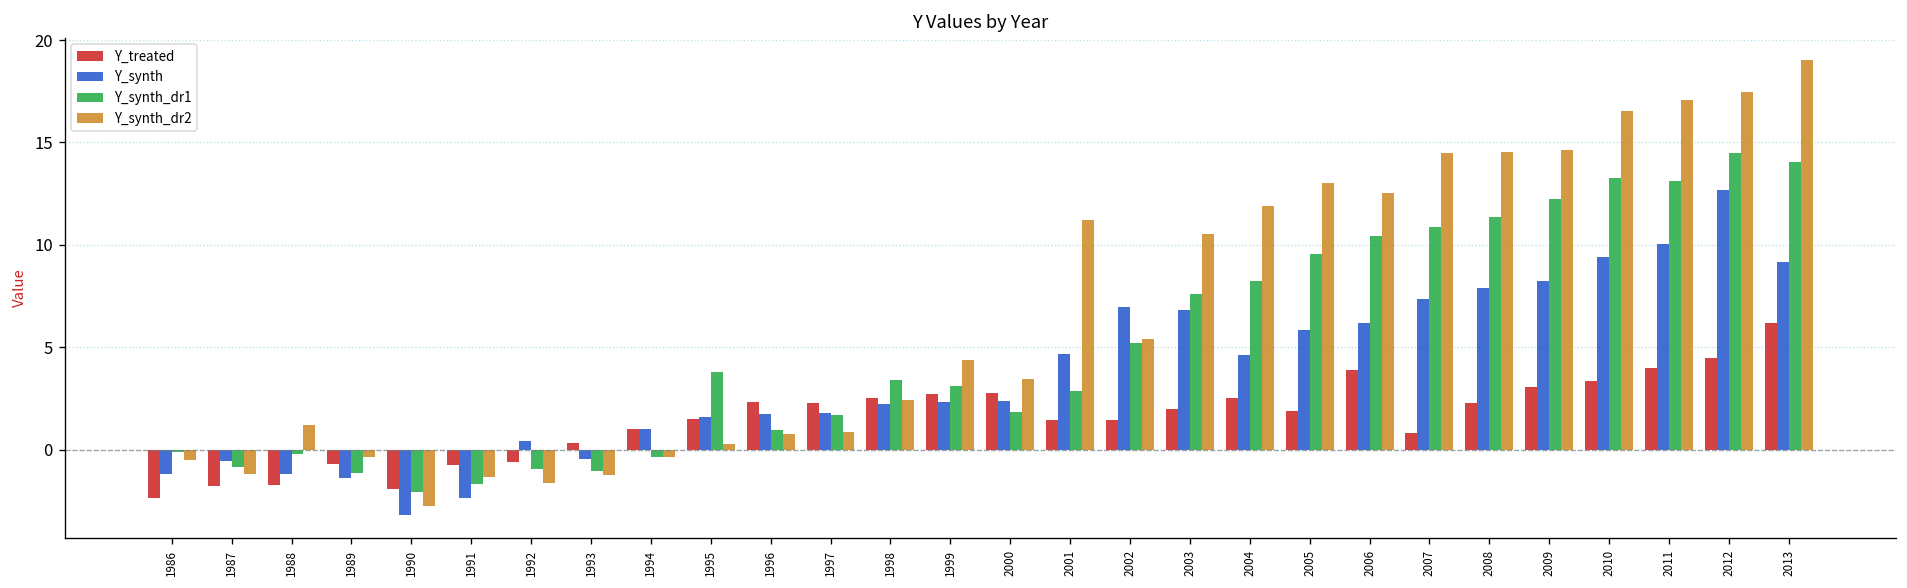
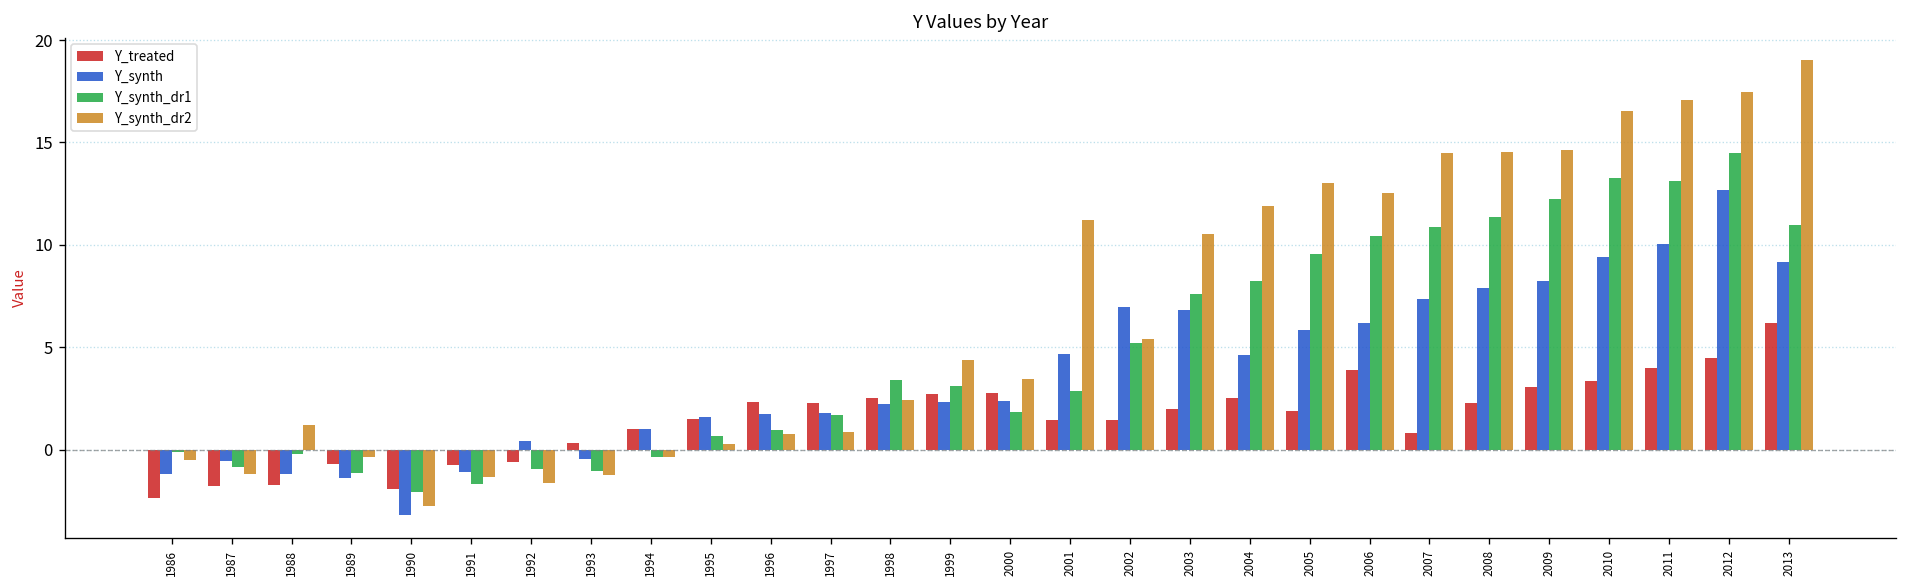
Y_synth, 1991: -2.3 -> -1.1
Y_synth_dr1, 1995: 3.8 -> 0.6
Y_synth_dr1, 2013: 14.1 -> 11.0
